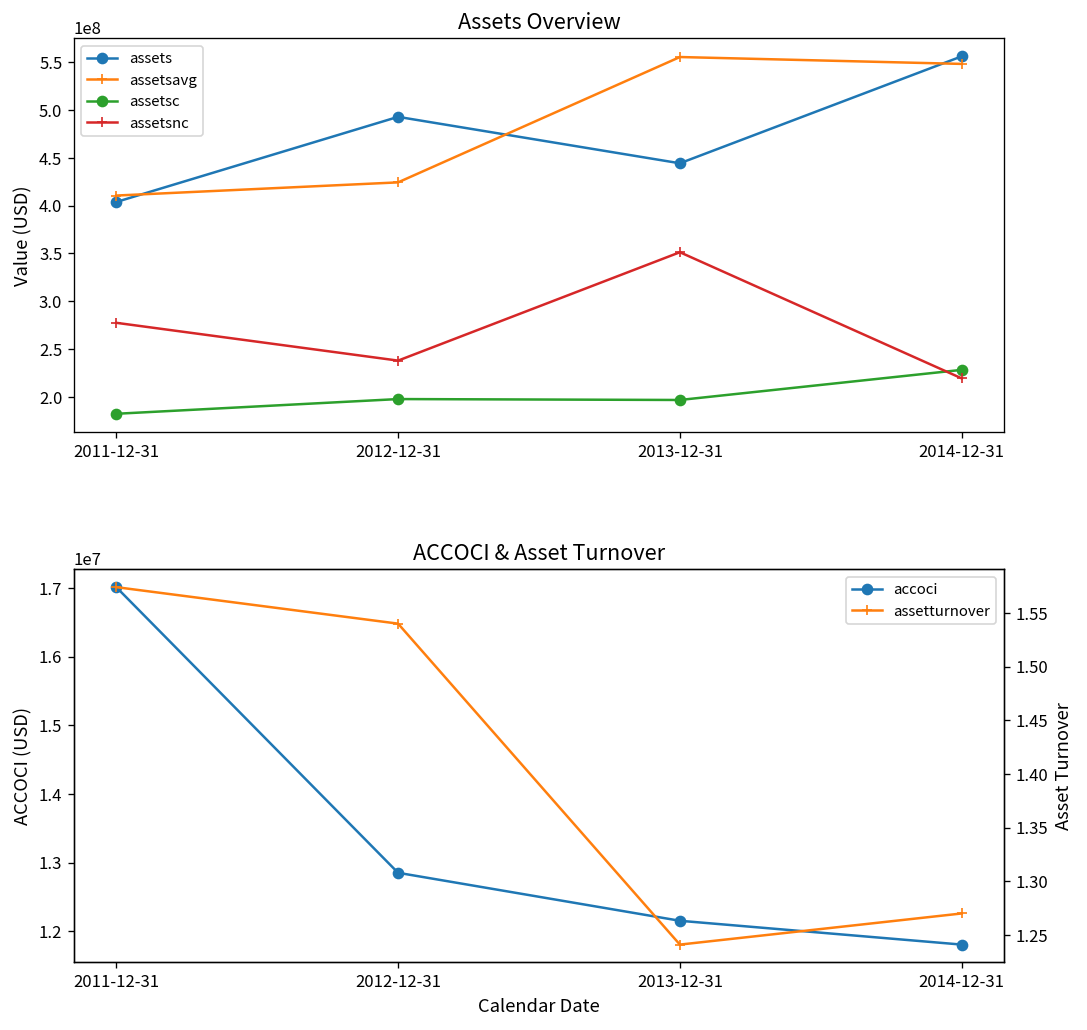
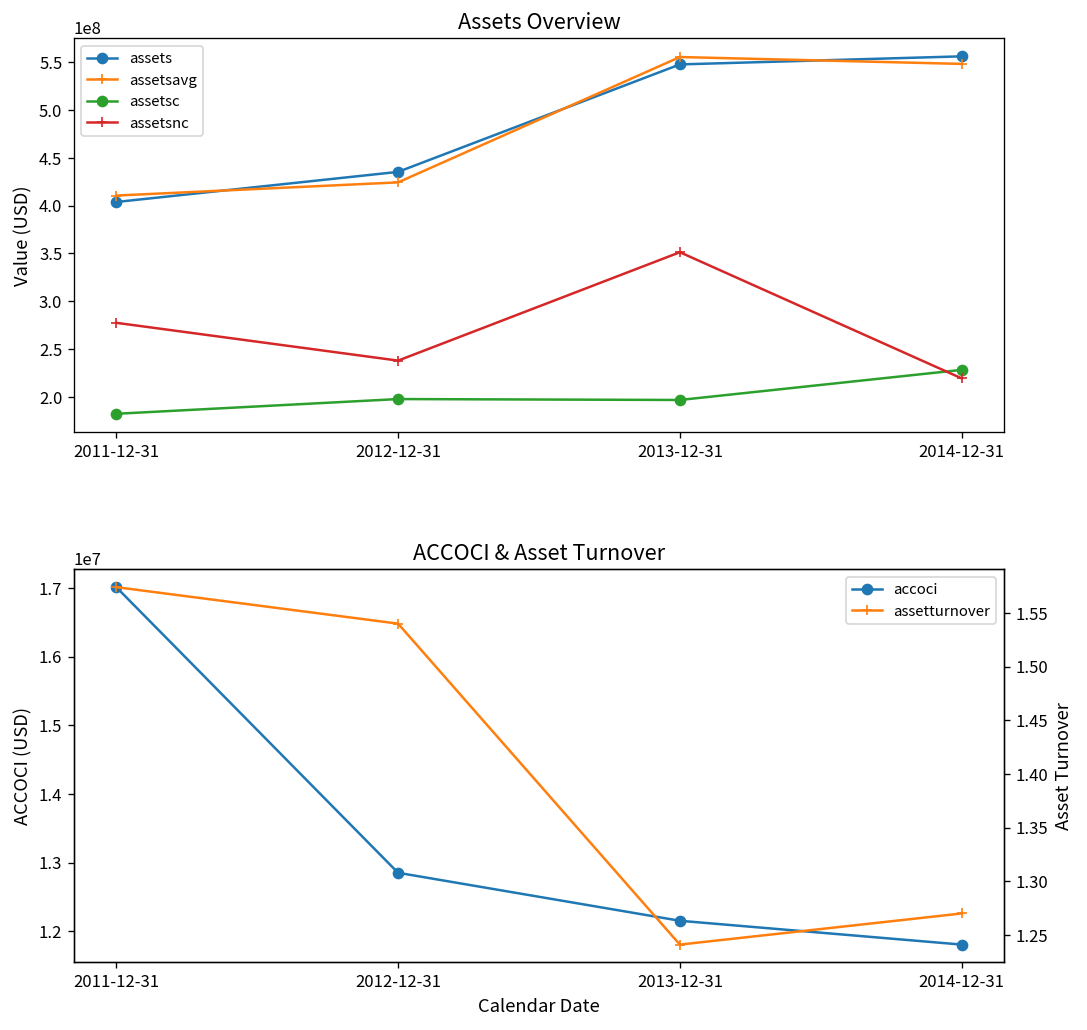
Assets Overview, assets, 2012-12-31: 490000000 -> 440000000
Assets Overview, assets, 2013-12-31: 440000000 -> 550000000
